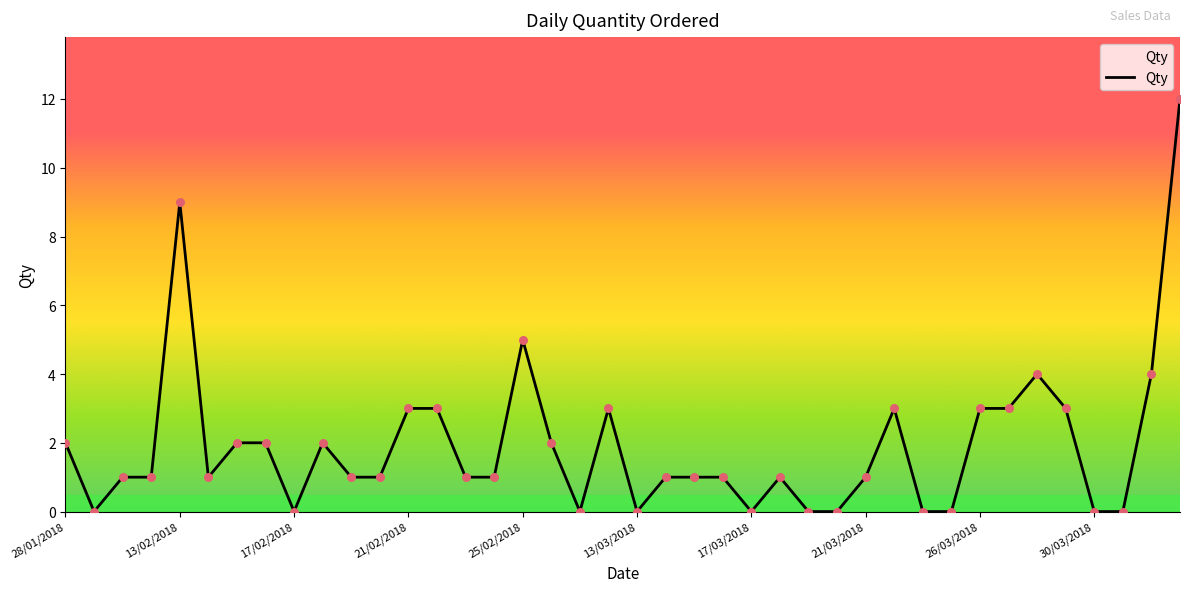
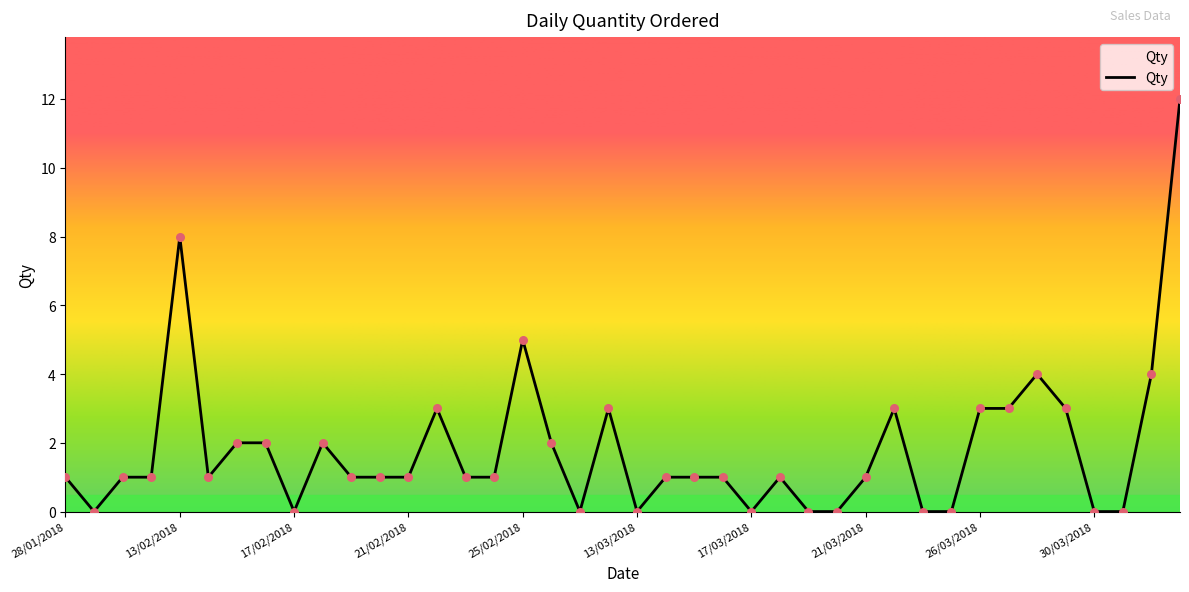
28/01/2018: 2 -> 1
13/02/2018: 9 -> 8
21/02/2018: 3 -> 1
